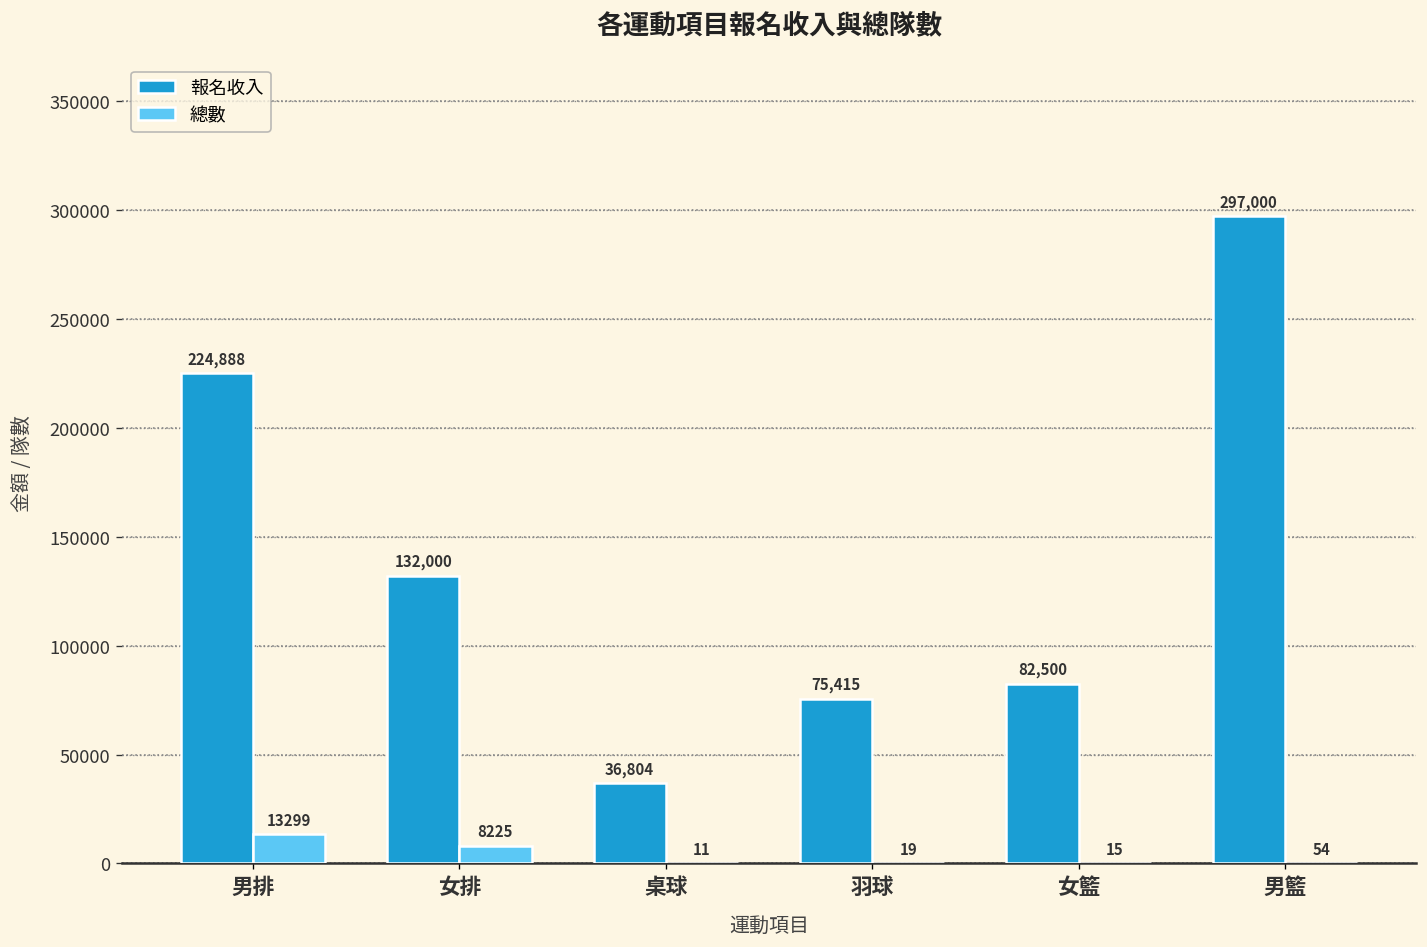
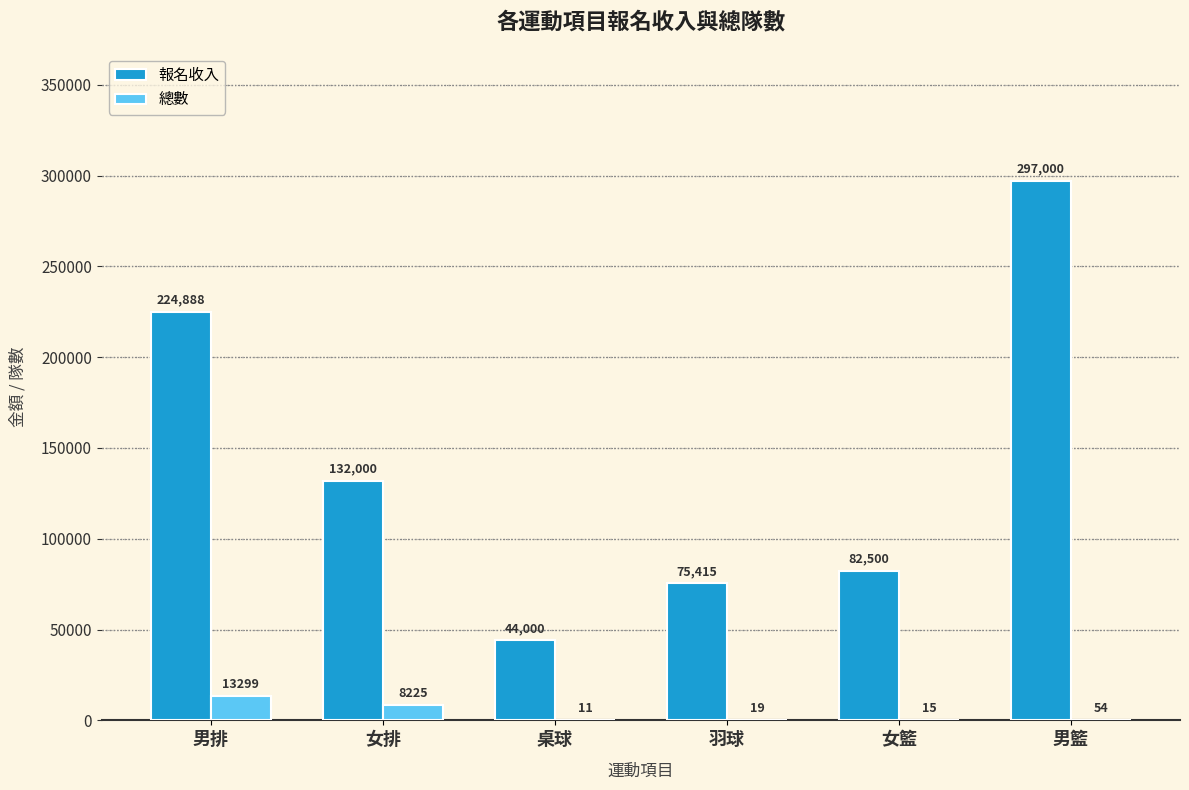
報名收入, 桌球: 36,804 -> 44,000
